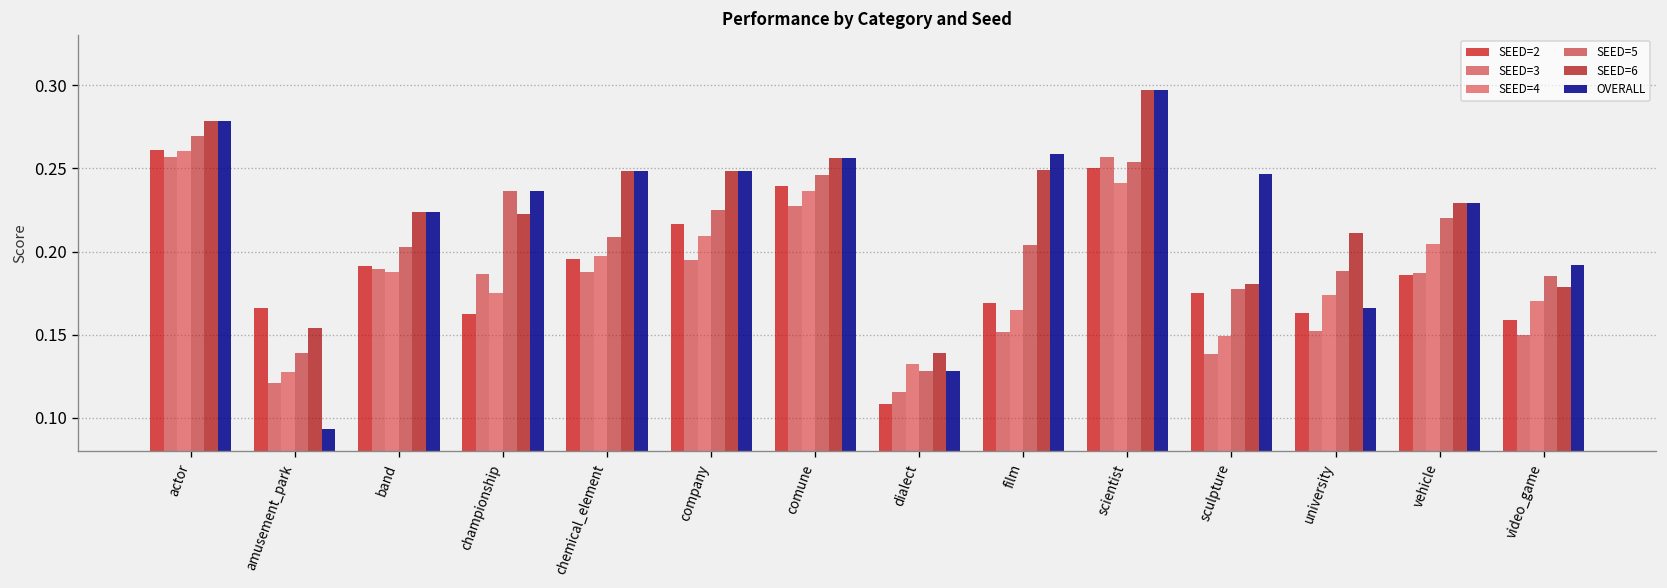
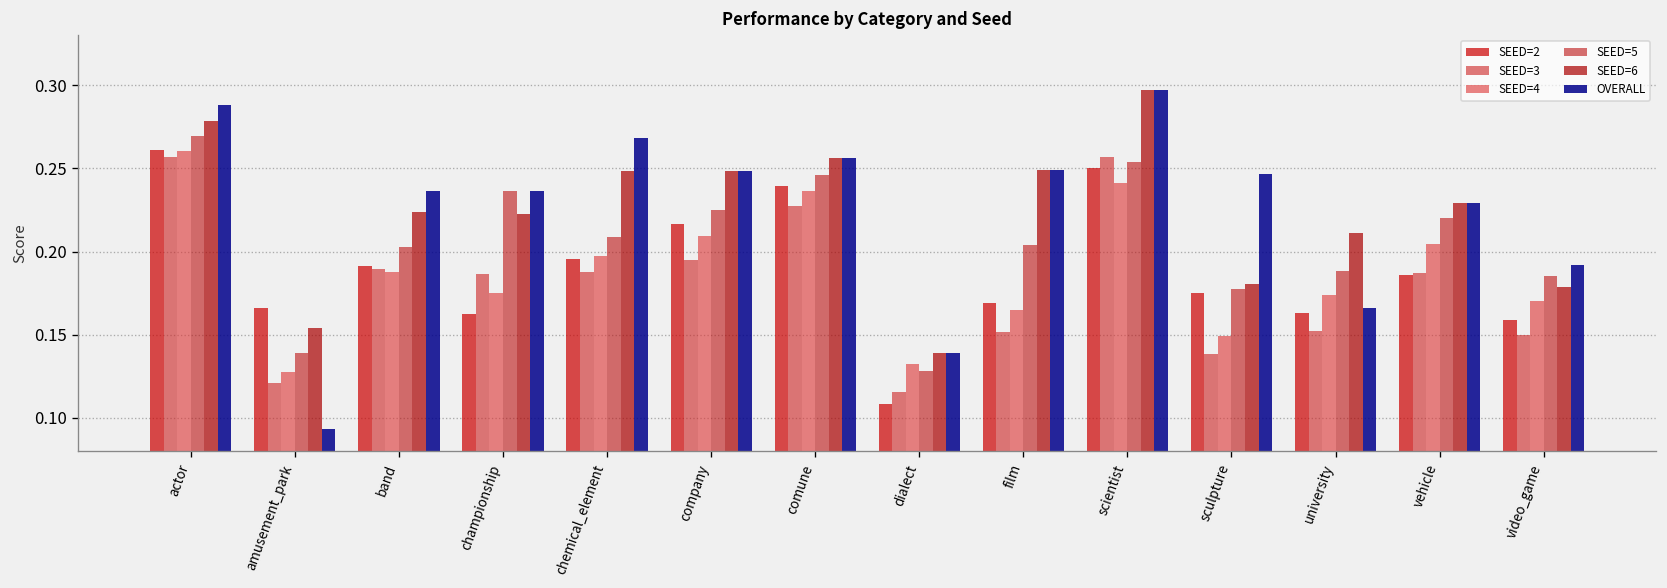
OVERALL, actor: 0.278 -> 0.288
OVERALL, band: 0.224 -> 0.236
OVERALL, chemical_element: 0.248 -> 0.268
OVERALL, dialect: 0.128 -> 0.139
OVERALL, film: 0.259 -> 0.249
